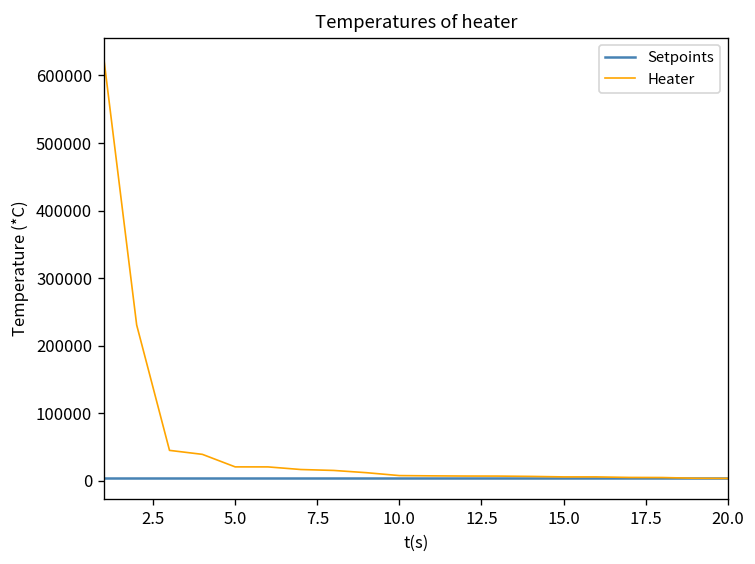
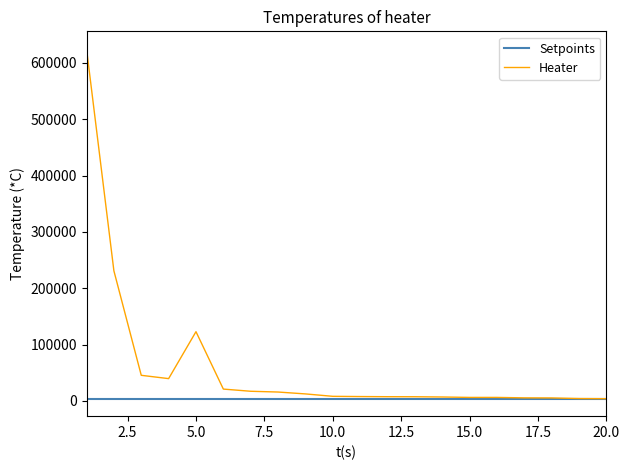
Heater, 5.0: 20000 -> 120000
